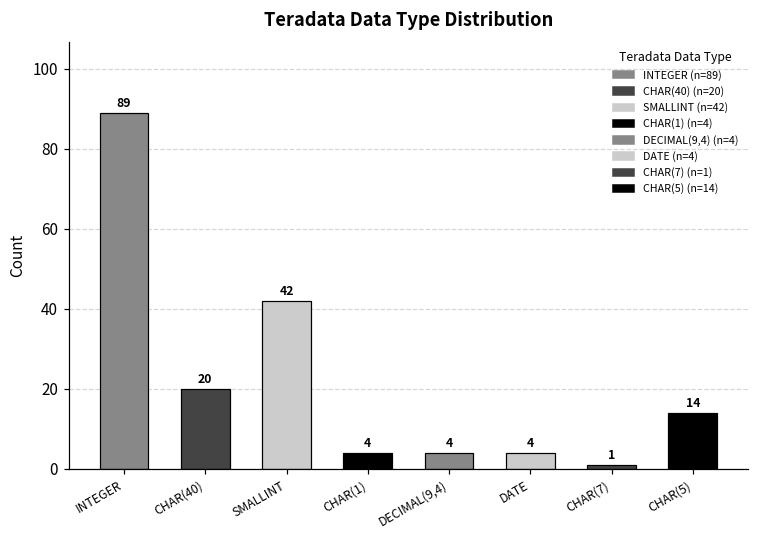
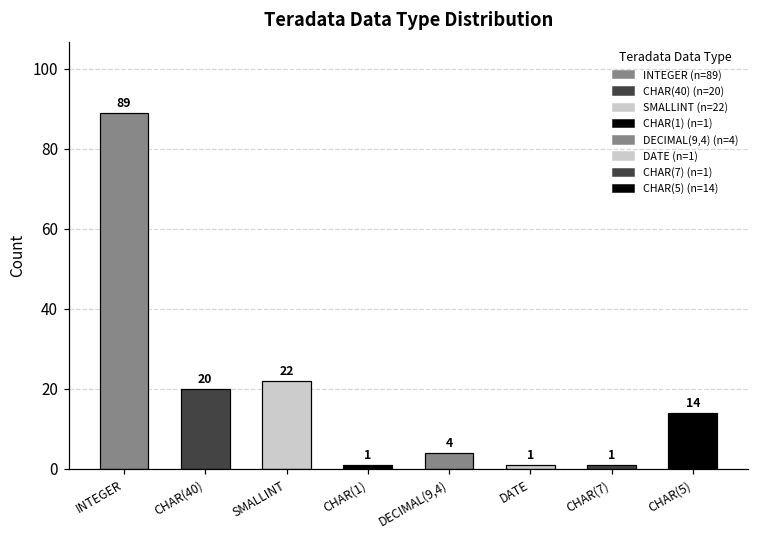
SMALLINT: 42 -> 22
CHAR(1): 4 -> 1
DATE: 4 -> 1
